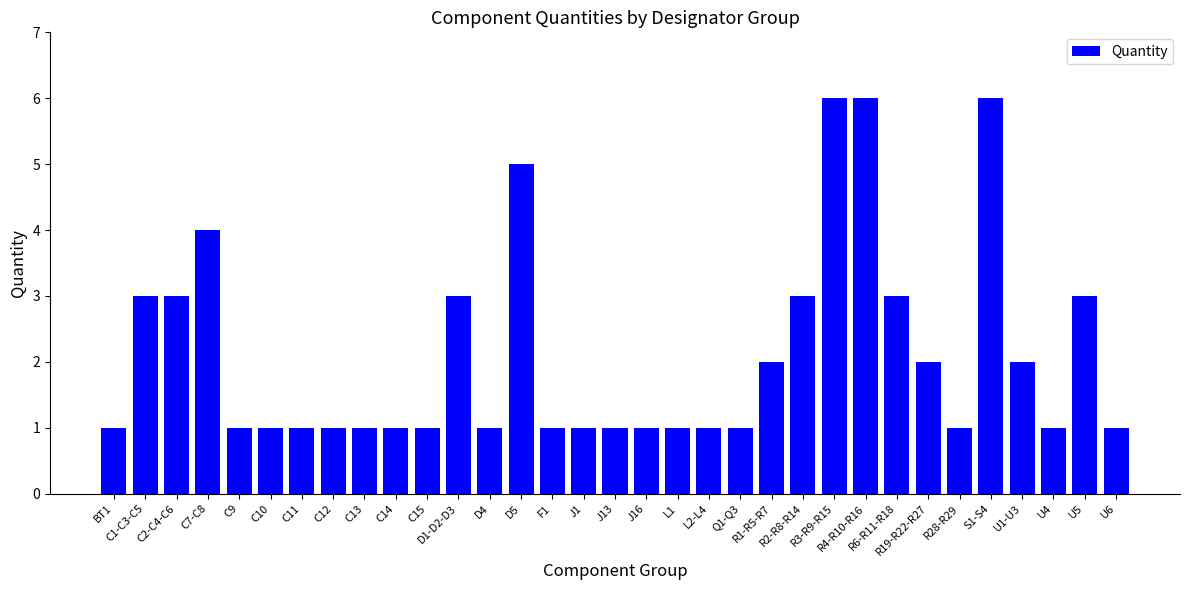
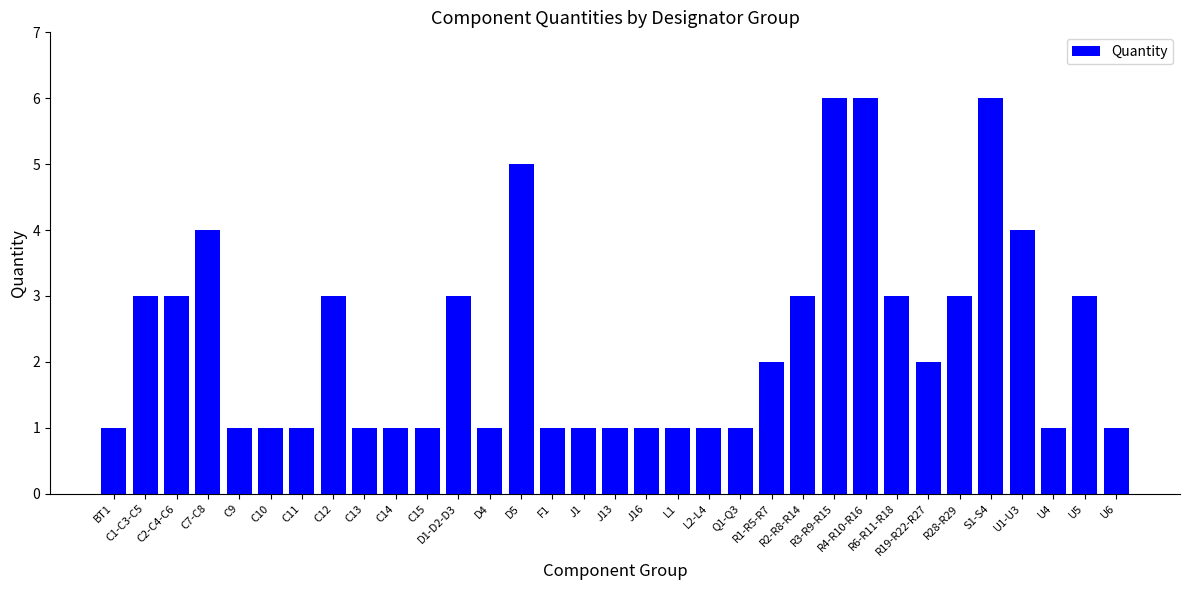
C12: 1 -> 3
R28-R29: 1 -> 3
U1-U3: 2 -> 4
